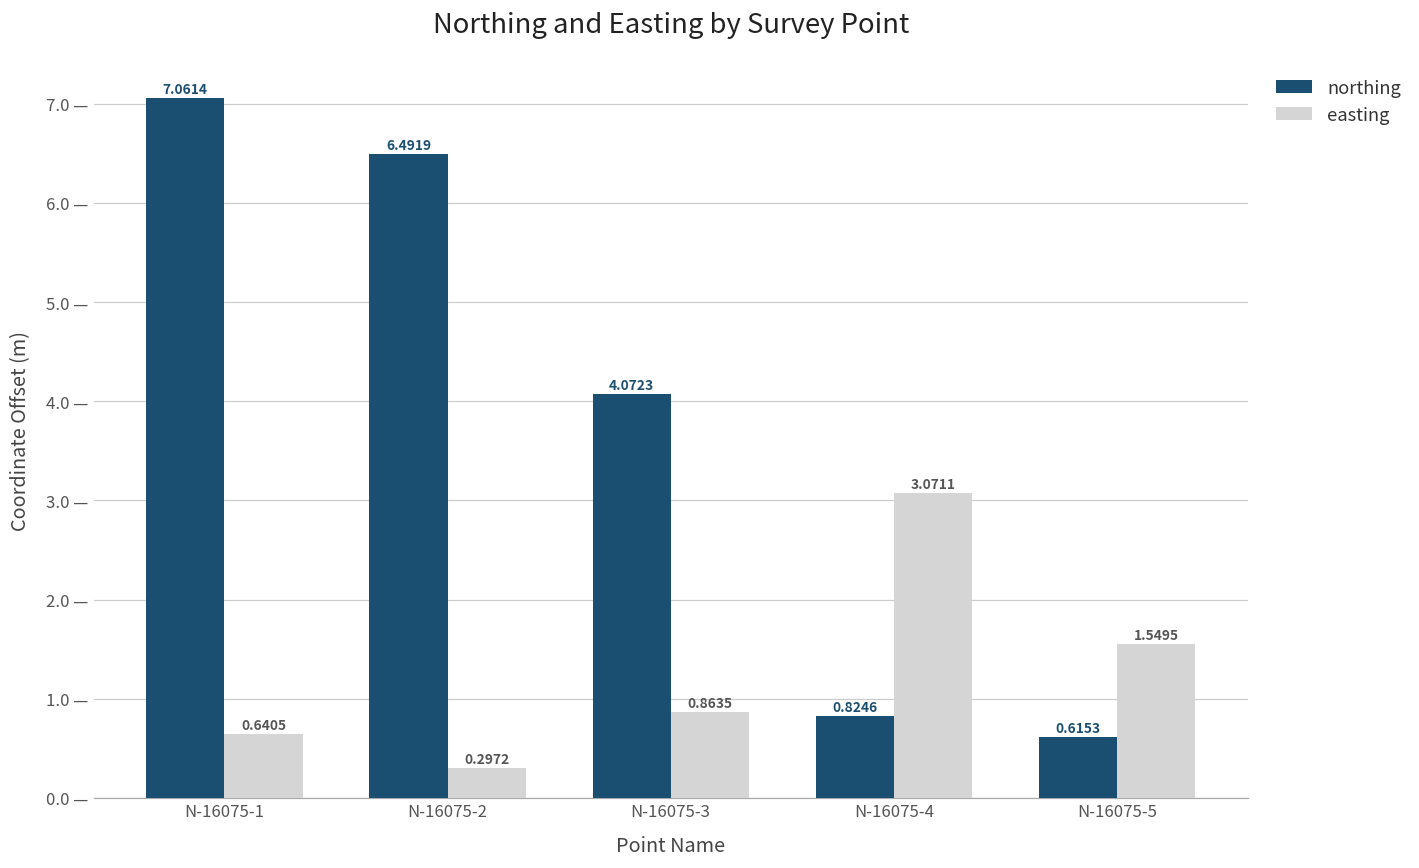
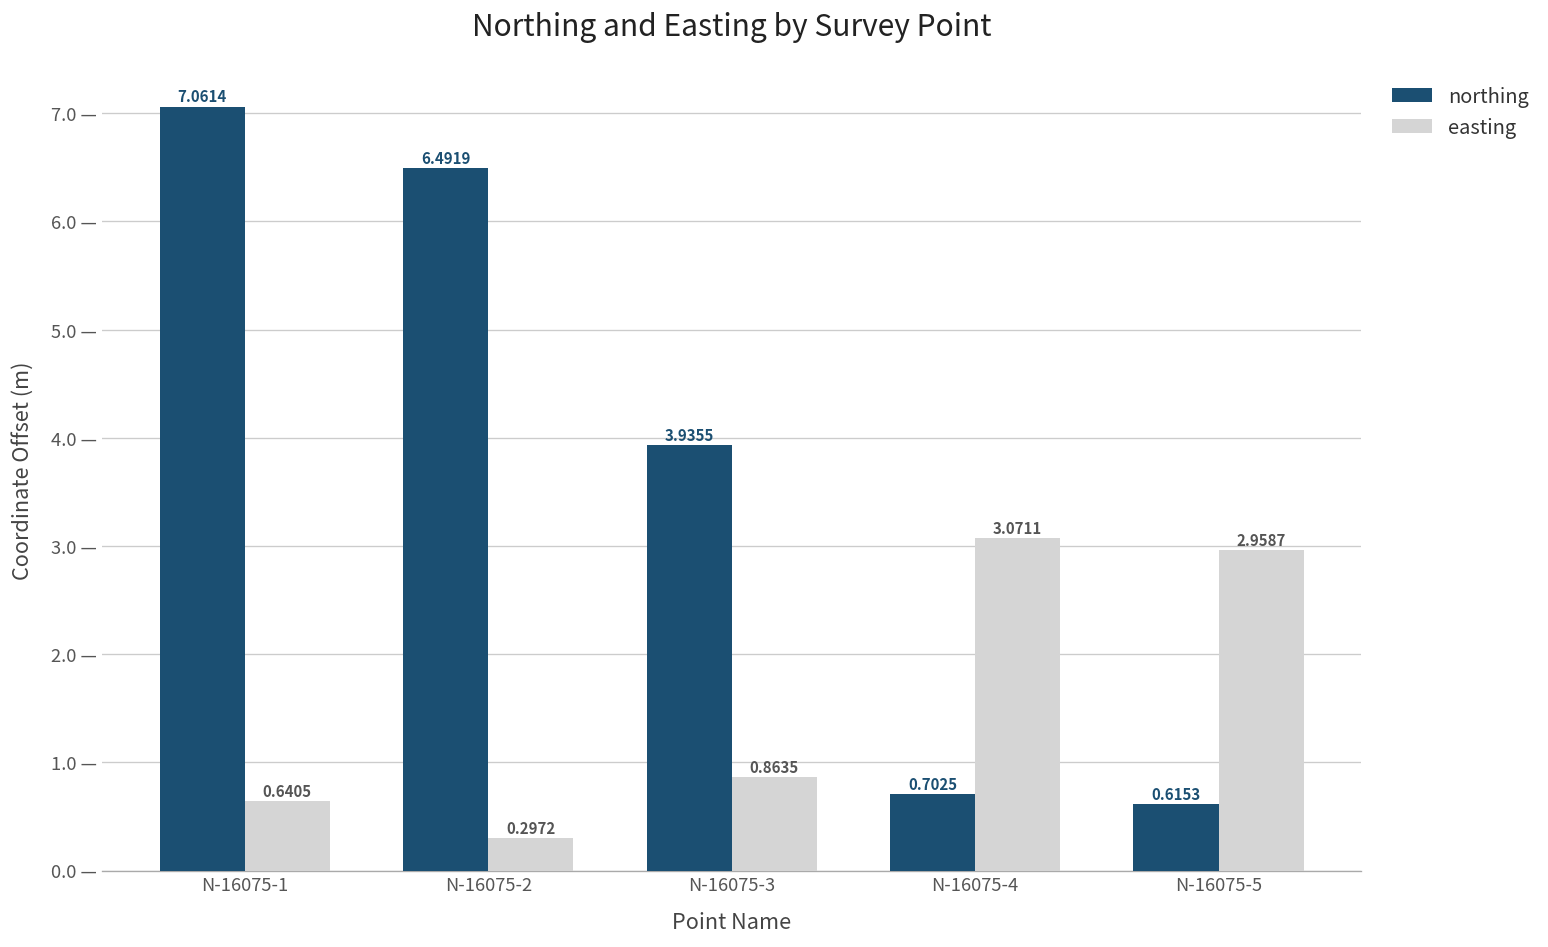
northing, N-16075-3: 4.0723 -> 3.9355
northing, N-16075-4: 0.8246 -> 0.7025
easting, N-16075-5: 1.5495 -> 2.9587
